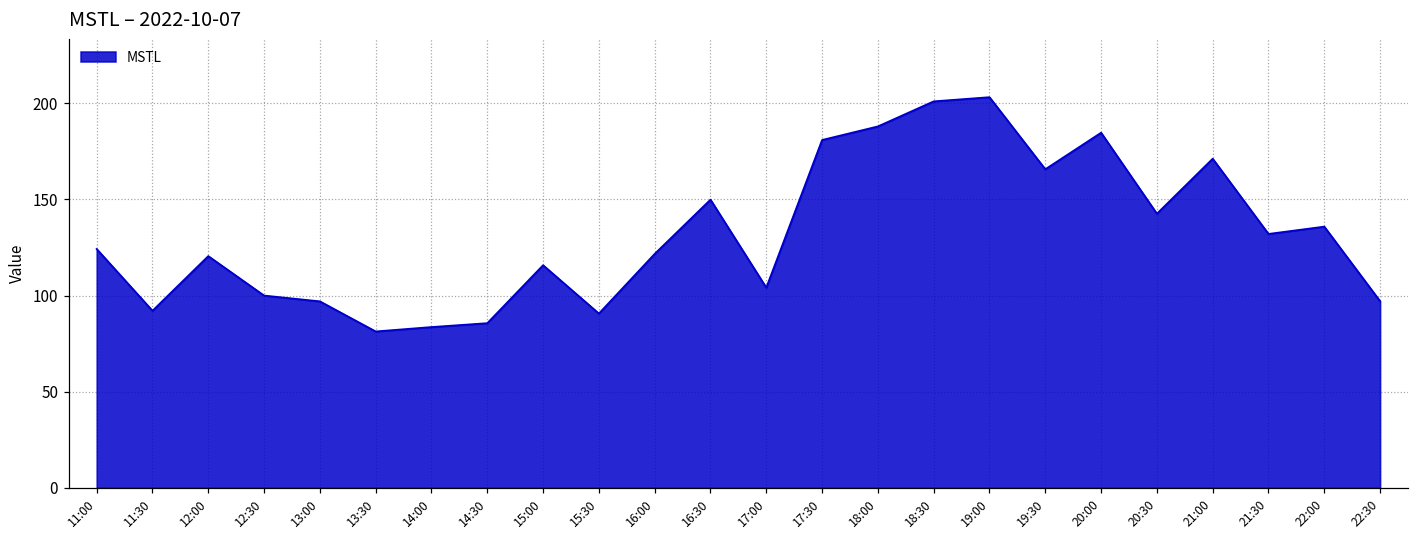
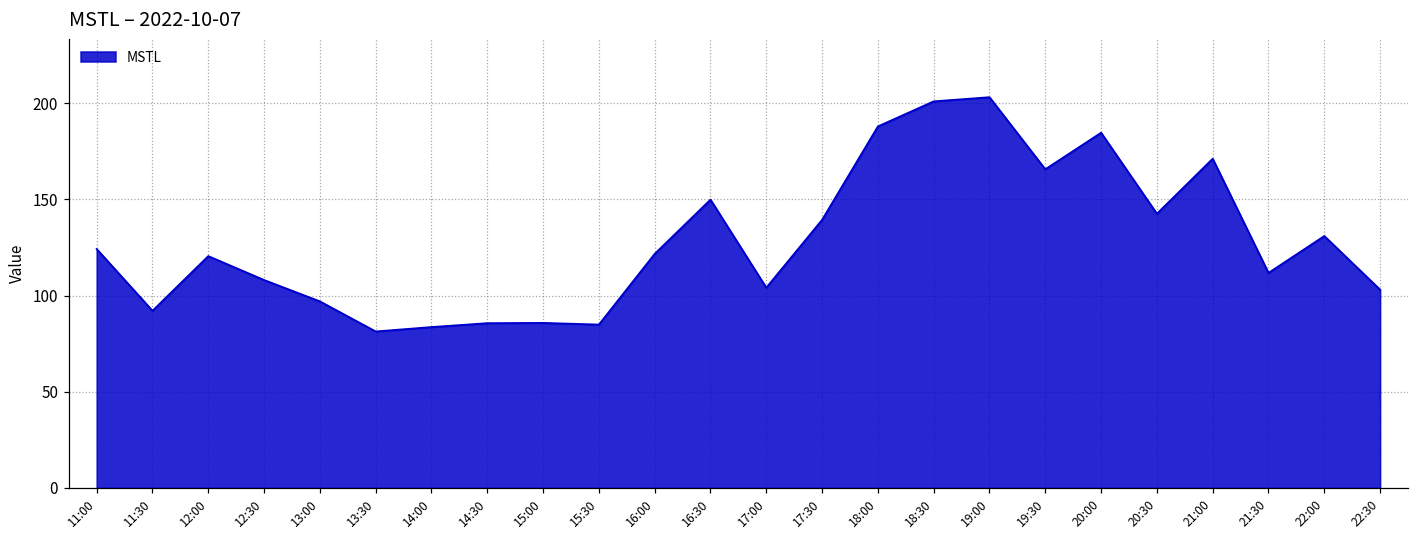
12:30: 100 -> 108
15:00: 116 -> 86
15:30: 91 -> 85
17:30: 181 -> 139
21:30: 132 -> 112
22:00: 136 -> 131
22:30: 97 -> 103
